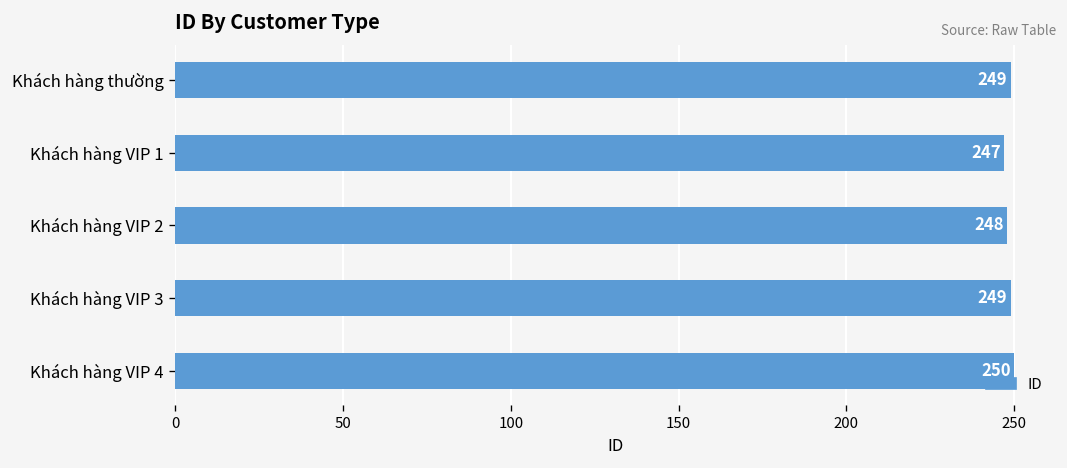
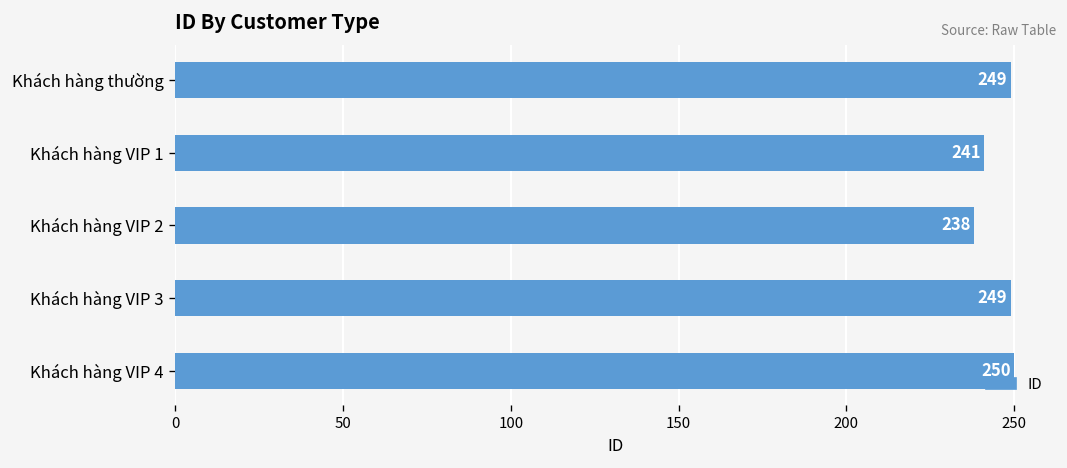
Khách hàng VIP 1: 247 -> 241
Khách hàng VIP 2: 248 -> 238
